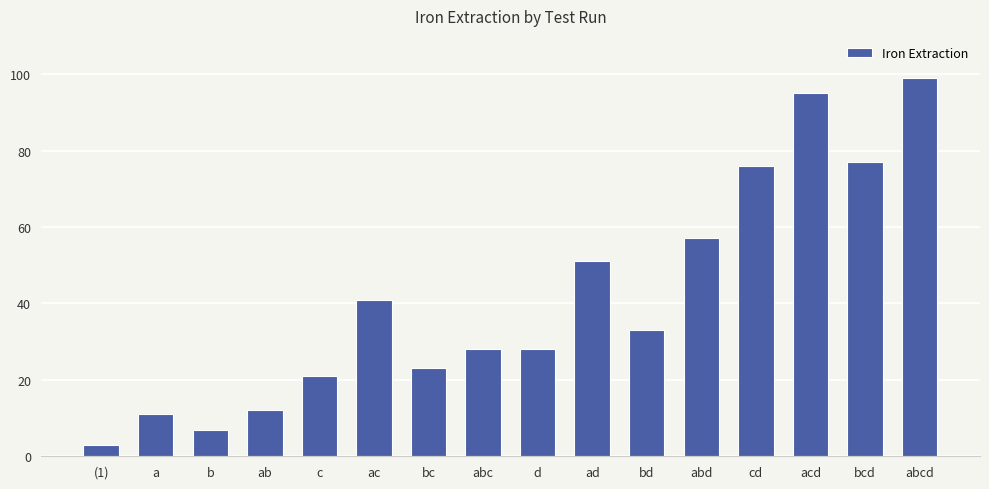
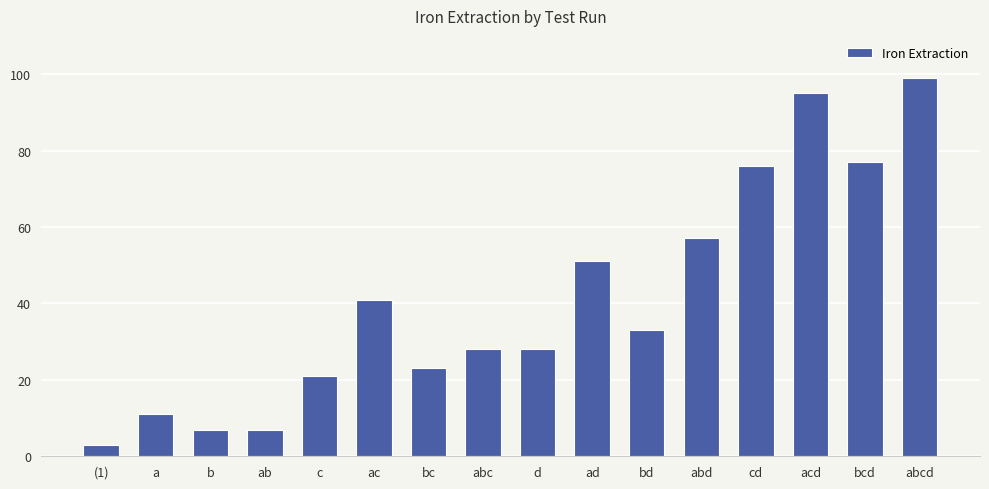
ab: 12 -> 7
